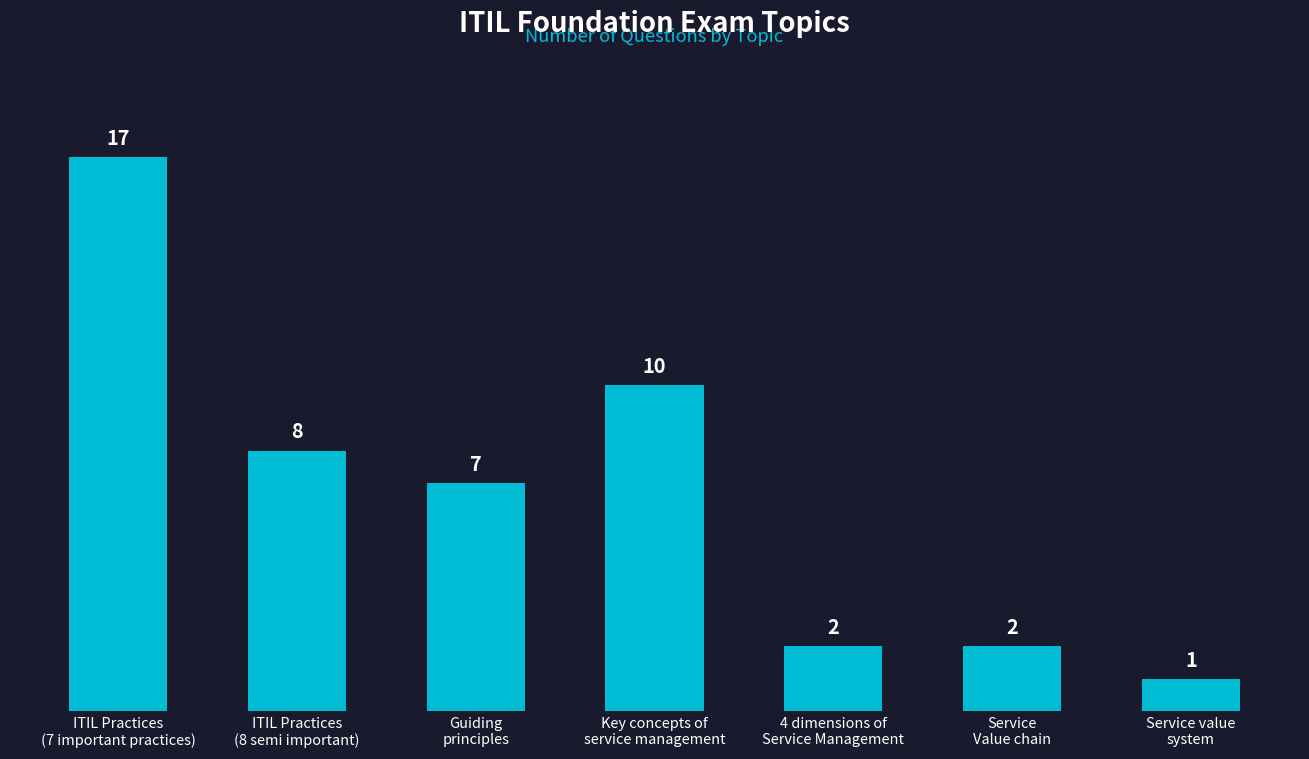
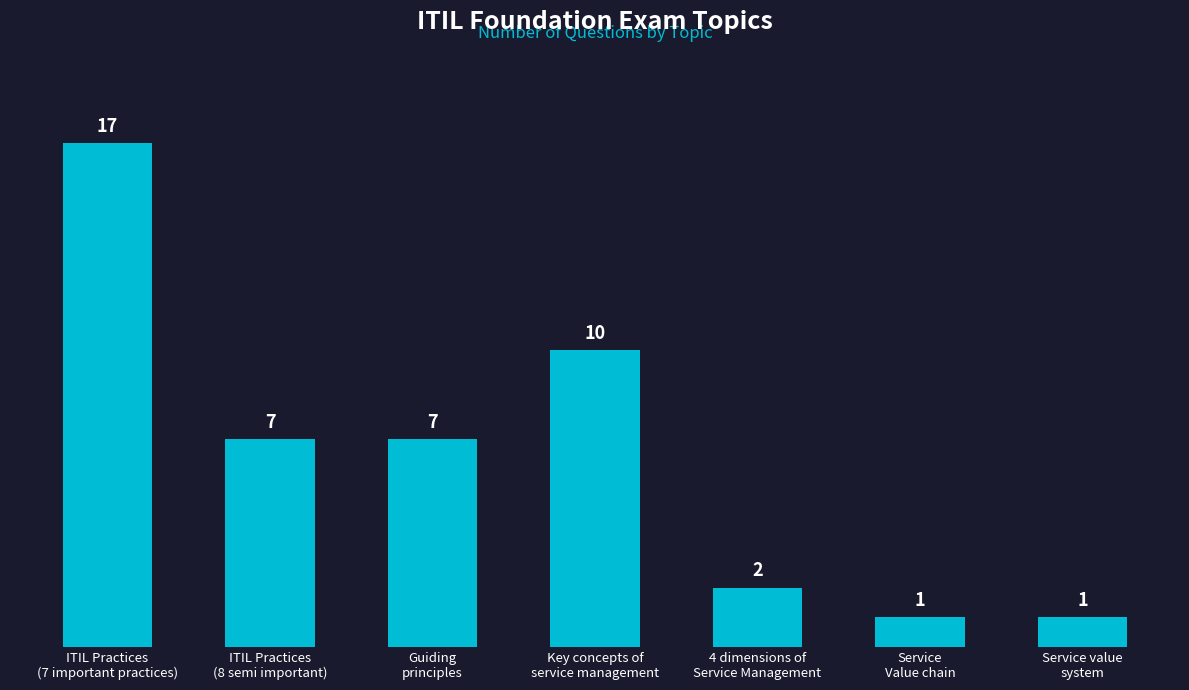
ITIL Practices (8 semi important): 8 -> 7
Service Value chain: 2 -> 1
